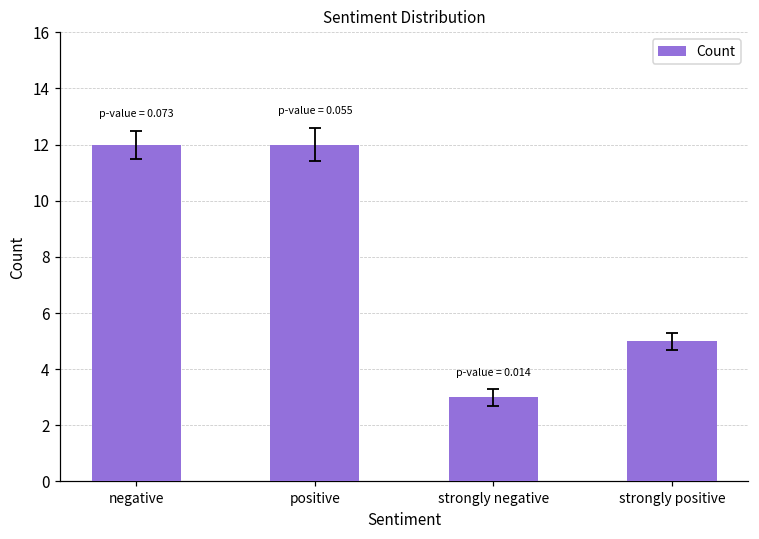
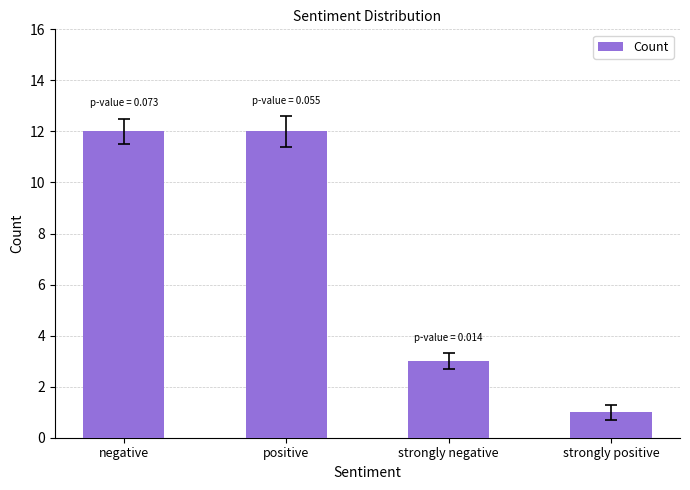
Count, strongly positive: 5 -> 1
